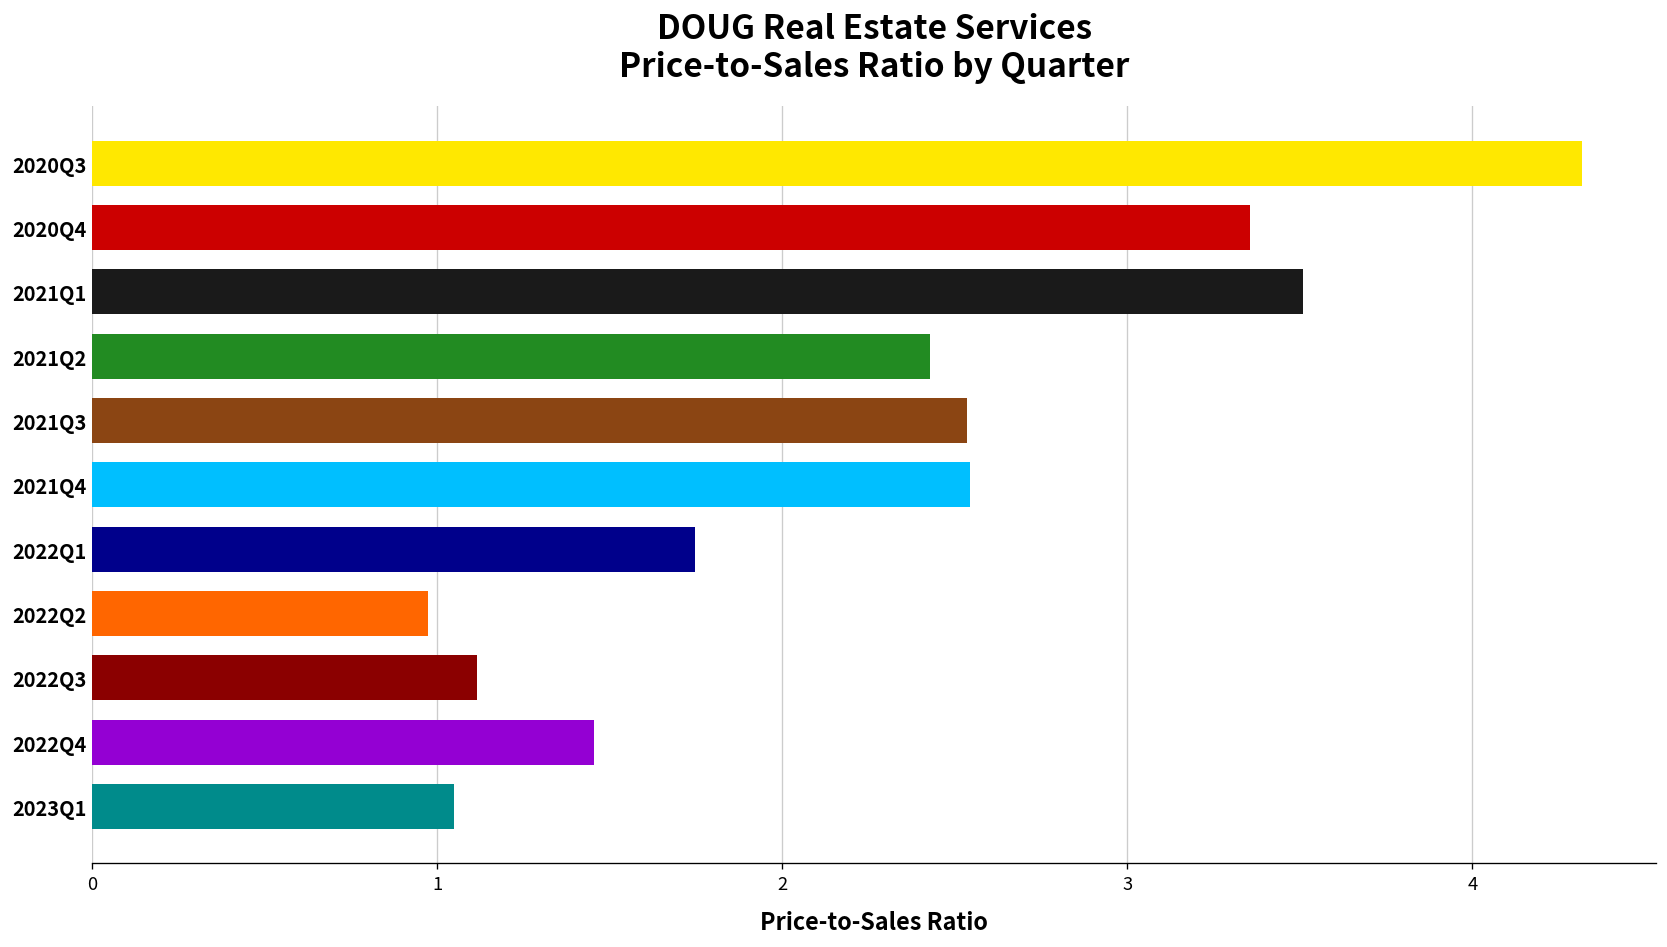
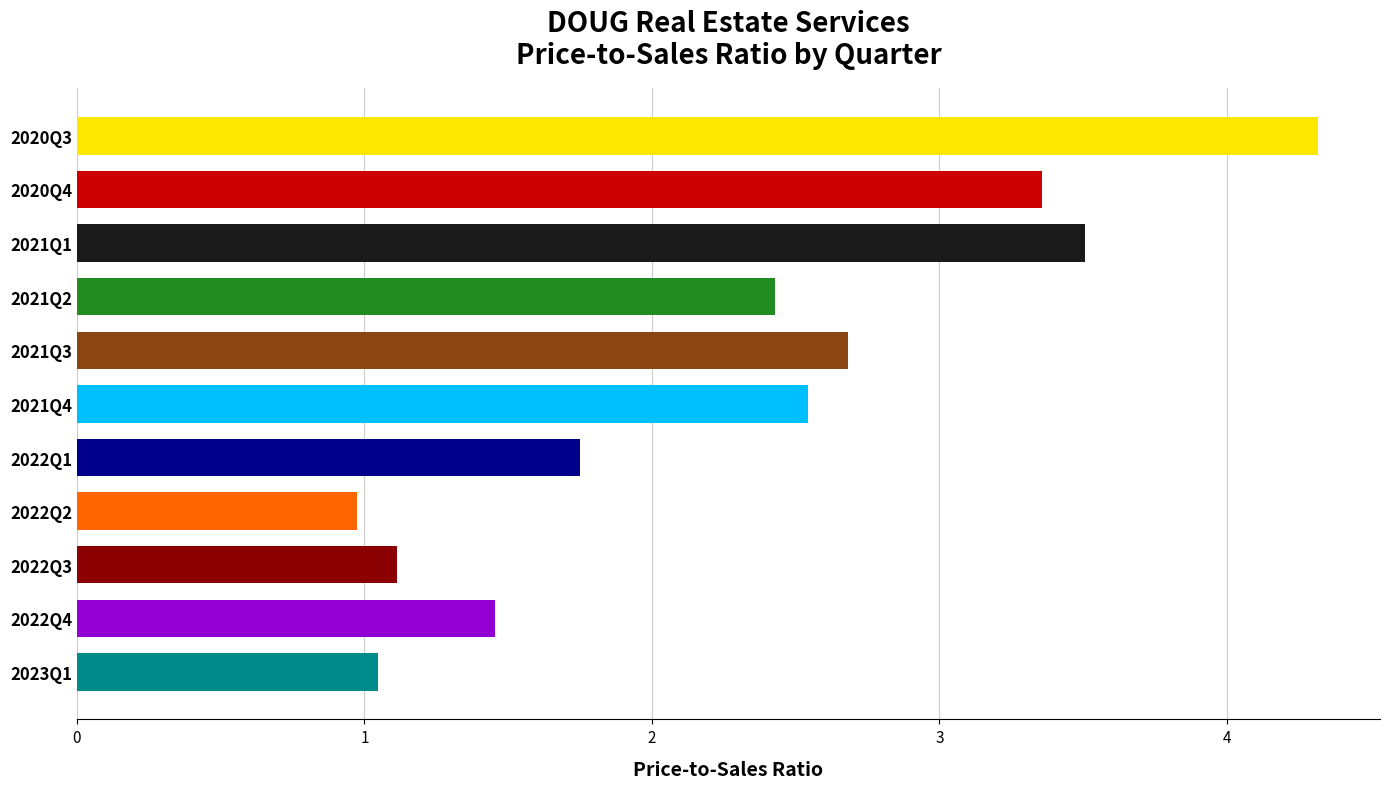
2021Q3: 2.54 -> 2.68
